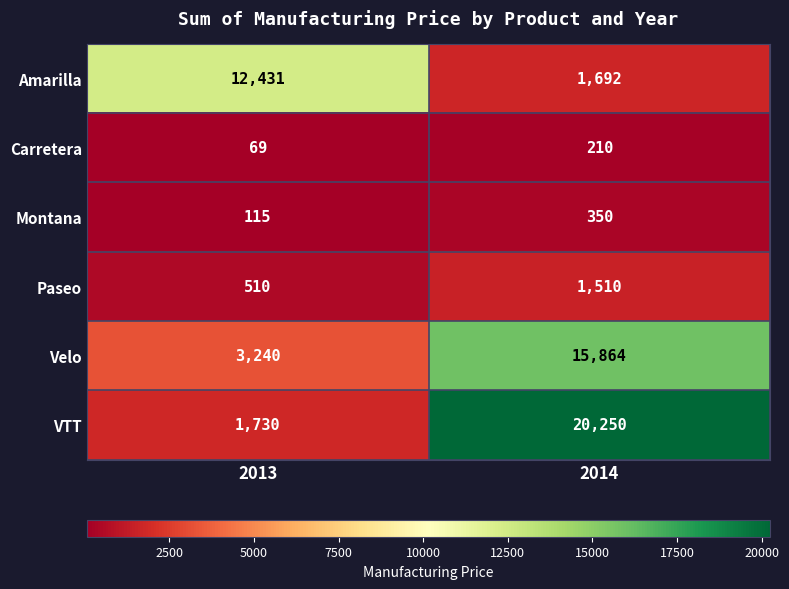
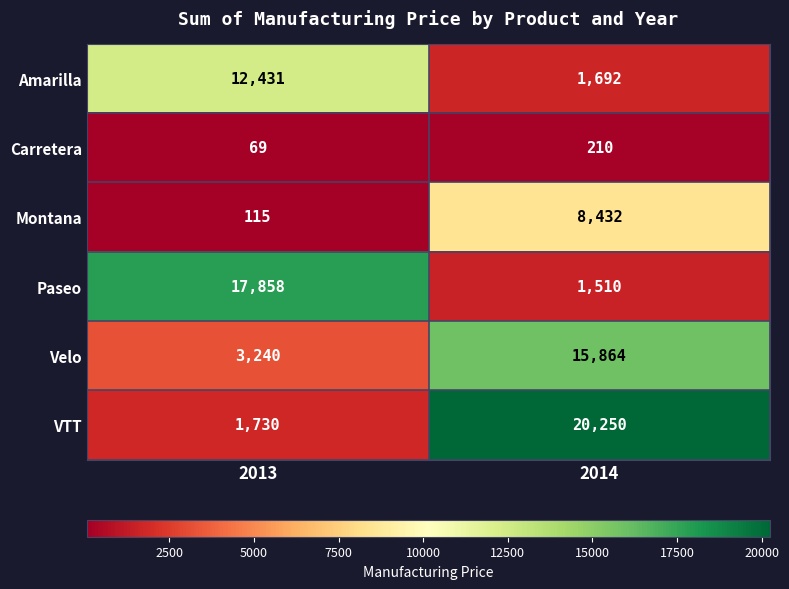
Montana, 2014: 350 -> 8,432
Paseo, 2013: 510 -> 17,858
